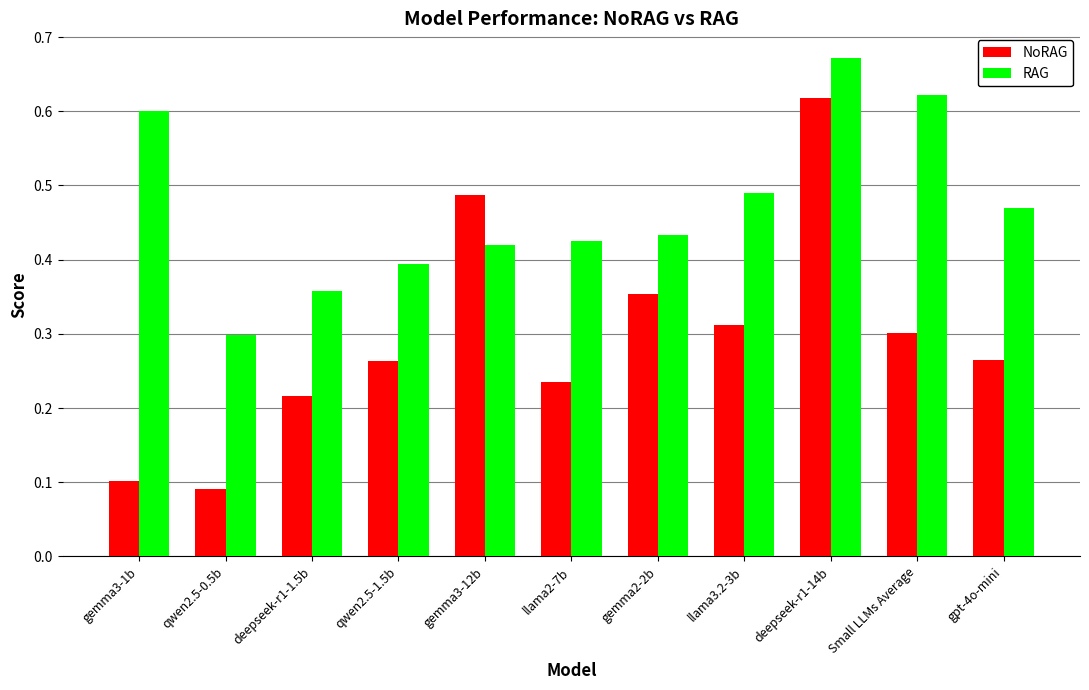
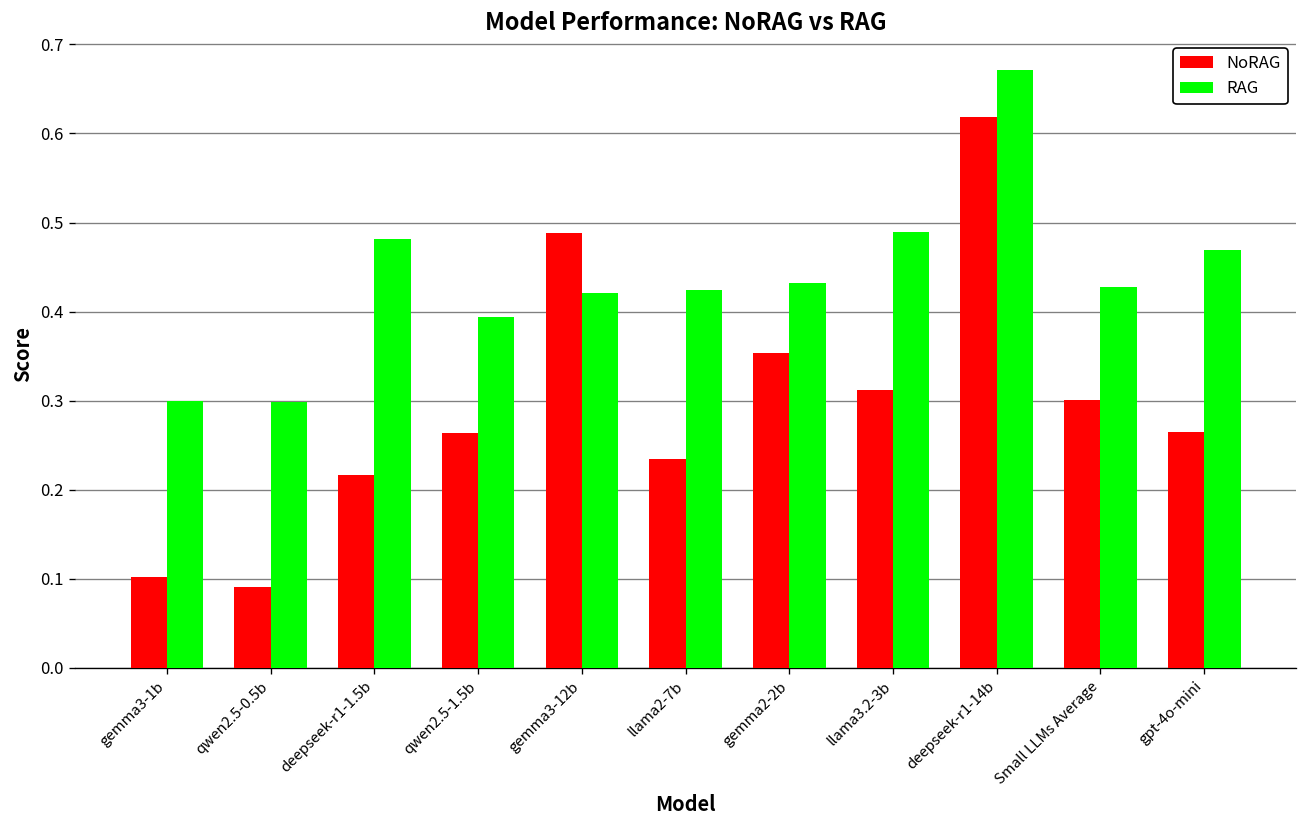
RAG, gemma3-1b: 0.6 -> 0.3
RAG, deepseek-r1-1.5b: 0.36 -> 0.48
RAG, Small LLMs Average: 0.62 -> 0.43
